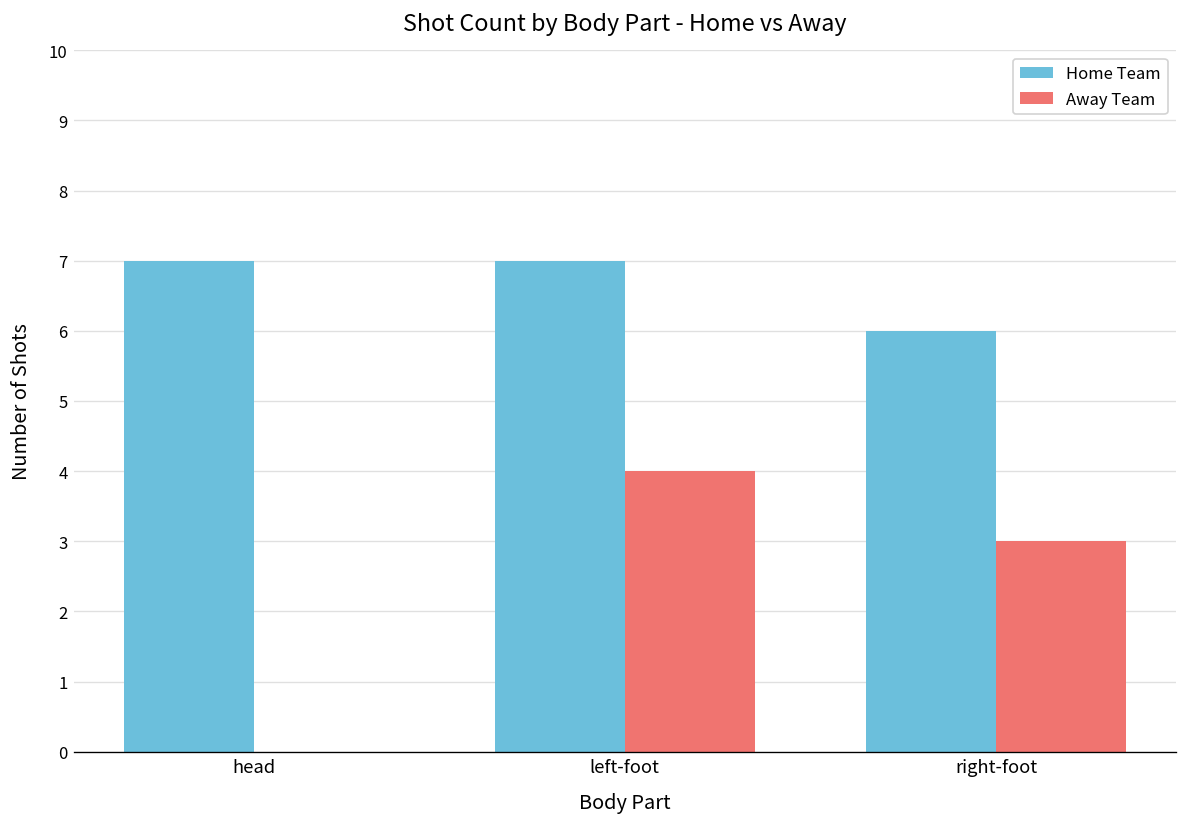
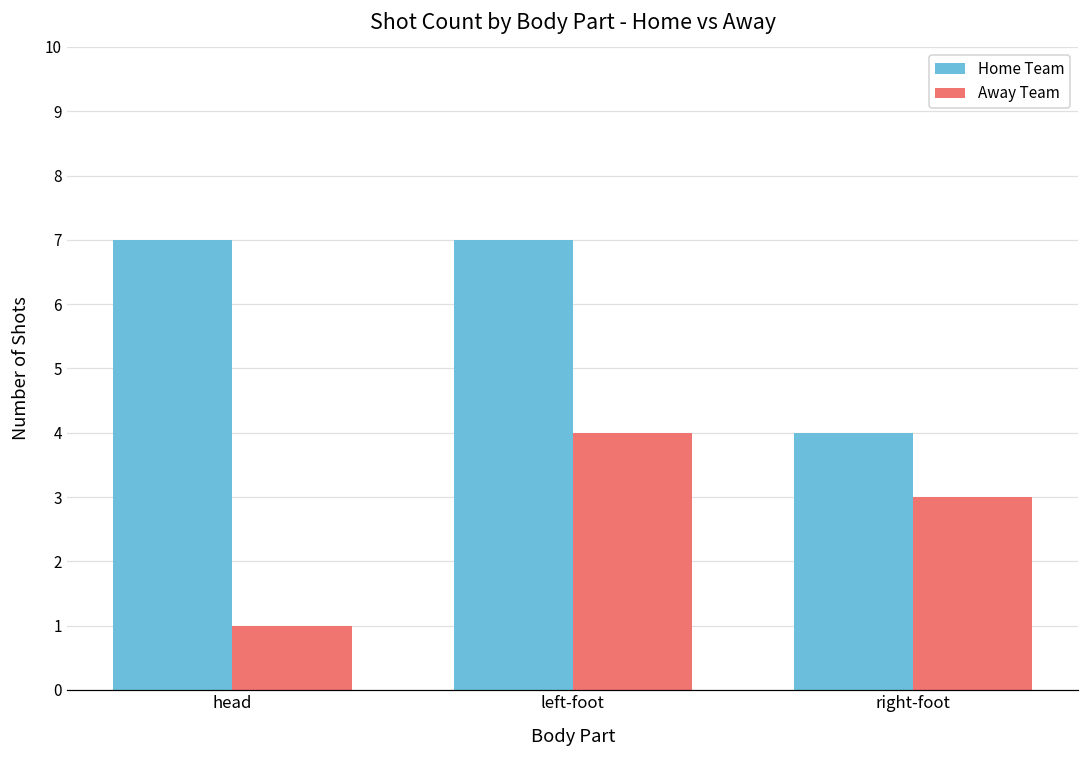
Away Team, head: 0 -> 1
Home Team, right-foot: 6 -> 4
